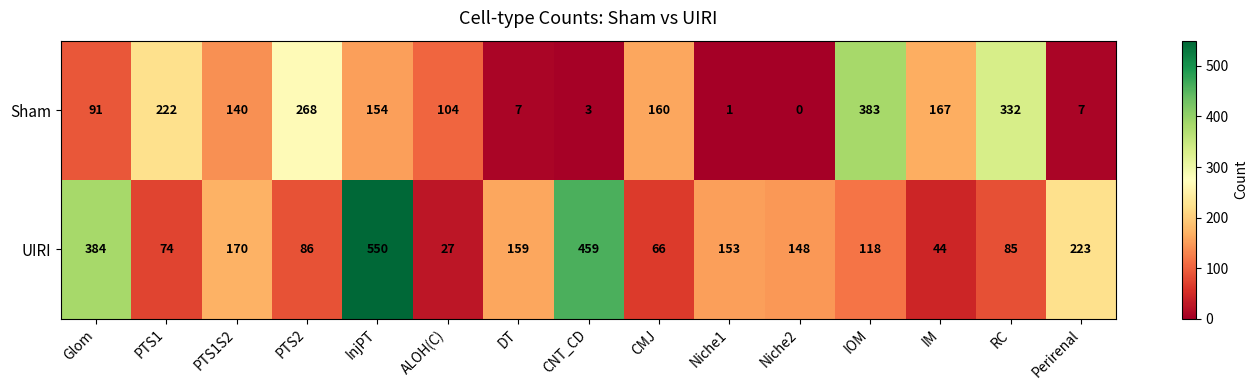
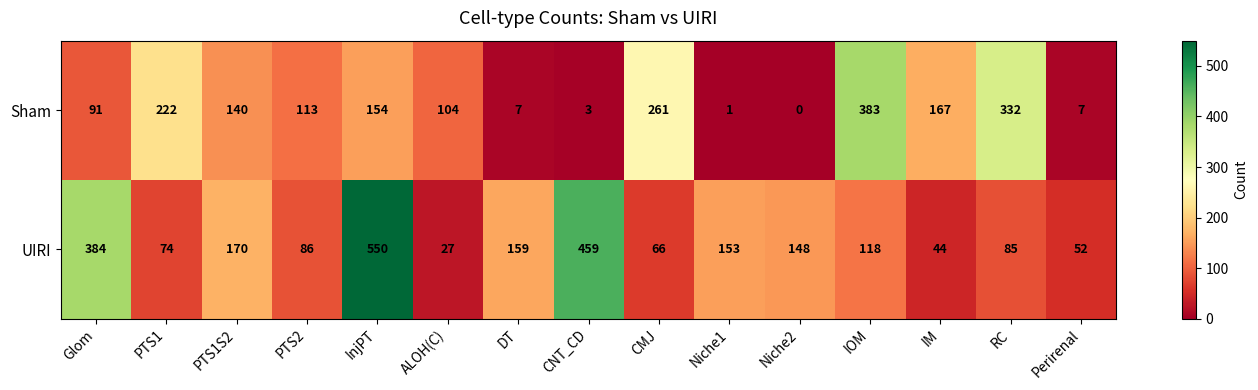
Sham, PTS2: 268 -> 113
Sham, CMJ: 160 -> 261
UIRI, Perirenal: 223 -> 52
